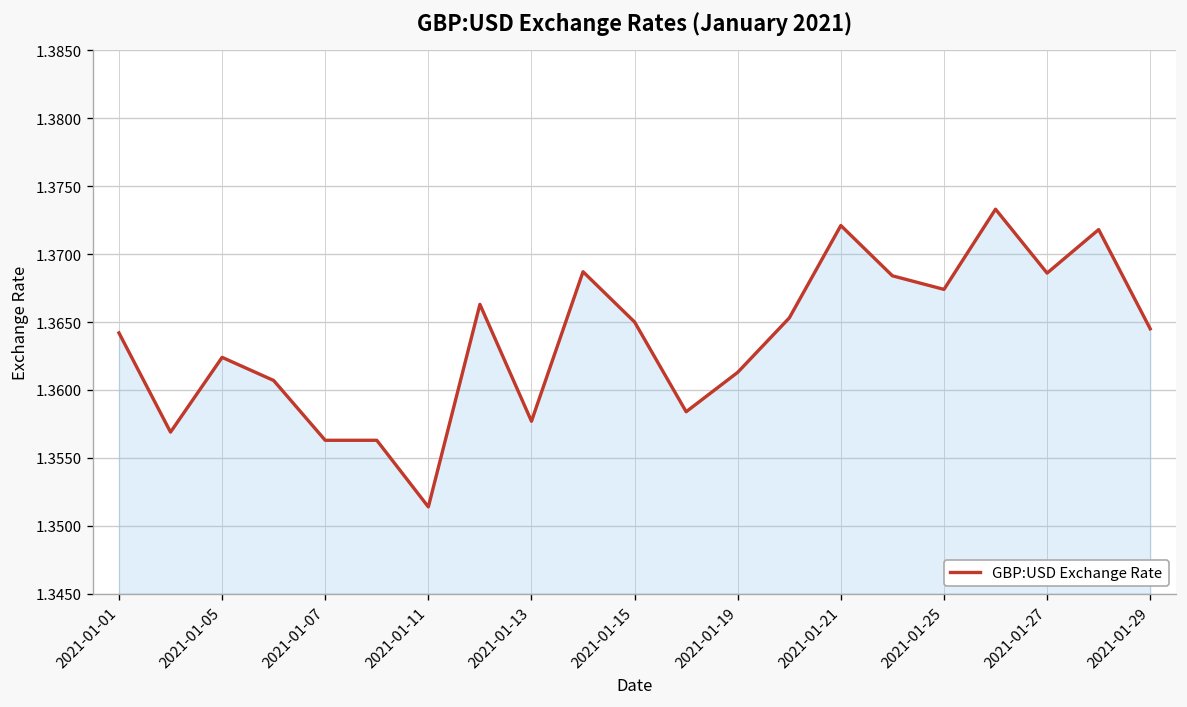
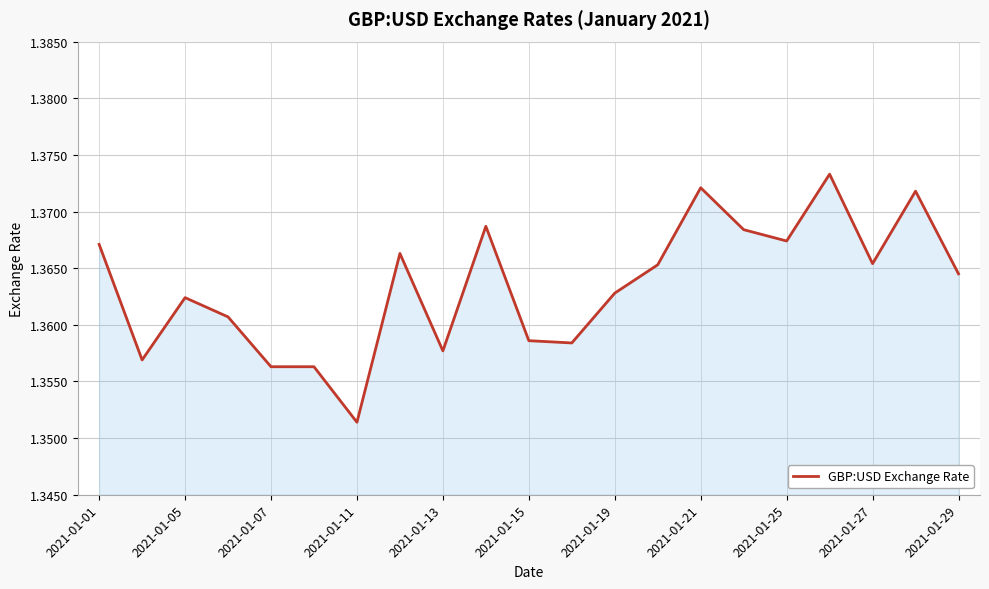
2021-01-01: 1.3642 -> 1.3671
2021-01-15: 1.3650 -> 1.3586
2021-01-19: 1.3613 -> 1.3628
2021-01-27: 1.3686 -> 1.3654
